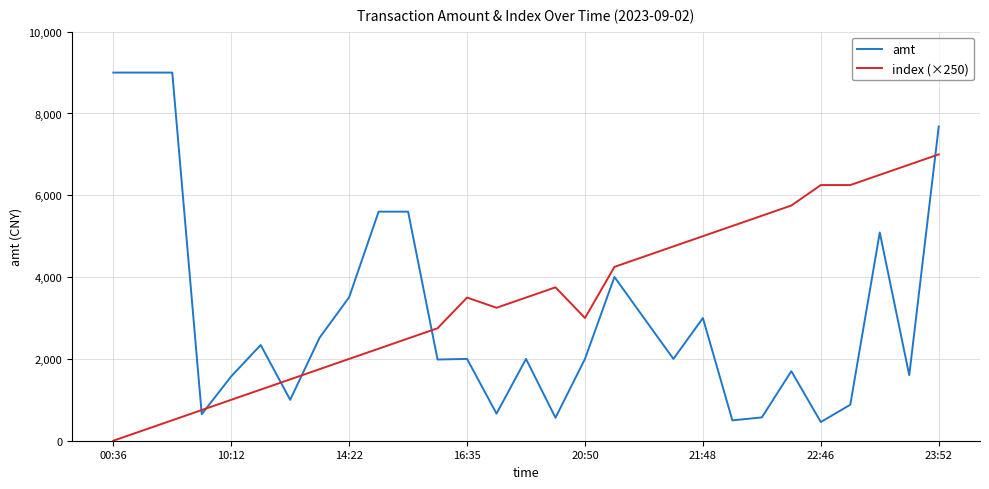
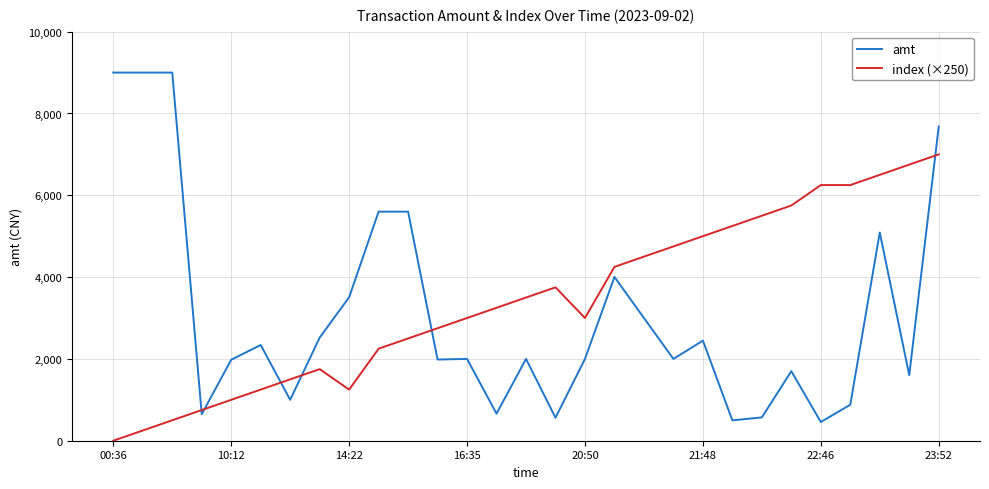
amt, 10:12: 1,600 -> 2,000
index (×250), 14:22: 2,000 -> 1,300
index (×250), 16:35: 3,500 -> 3,000
amt, 21:48: 3,000 -> 2,400
